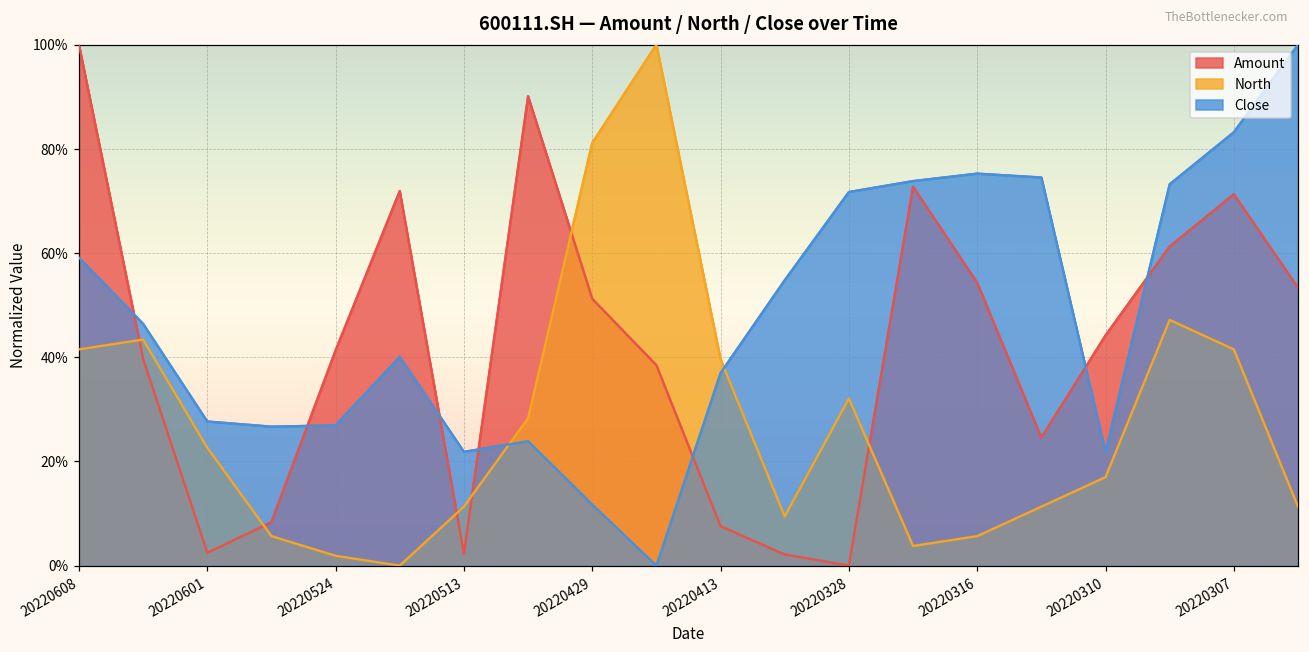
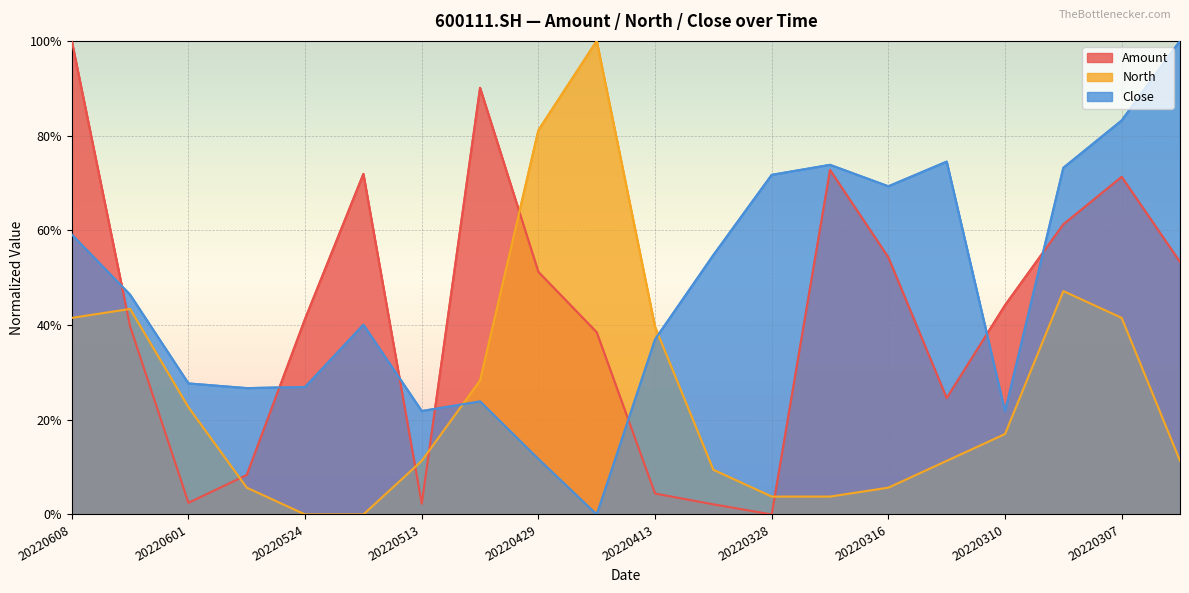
North, 20220524: 2% -> 0%
Amount, 20220413: 8% -> 4%
North, 20220328: 32% -> 4%
Close, 20220316: 75% -> 69%
